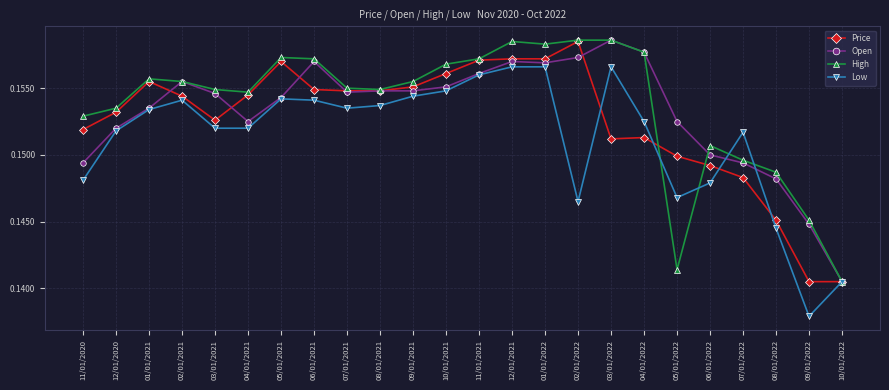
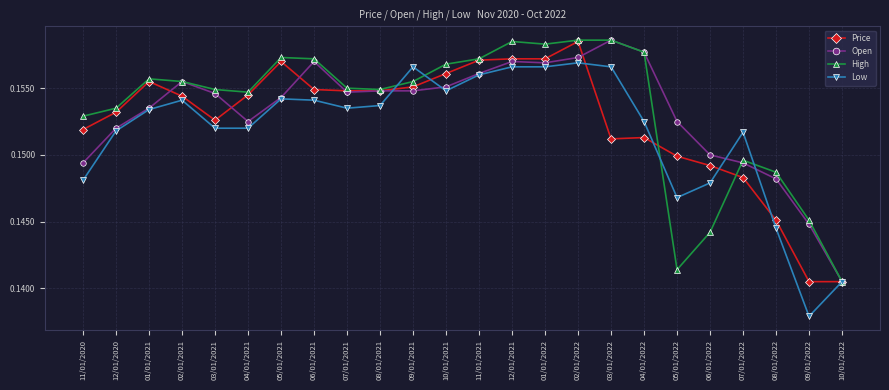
Low, 09/01/2021: 0.1544 -> 0.1566
Low, 02/01/2022: 0.1465 -> 0.1569
High, 06/01/2022: 0.1507 -> 0.1442
